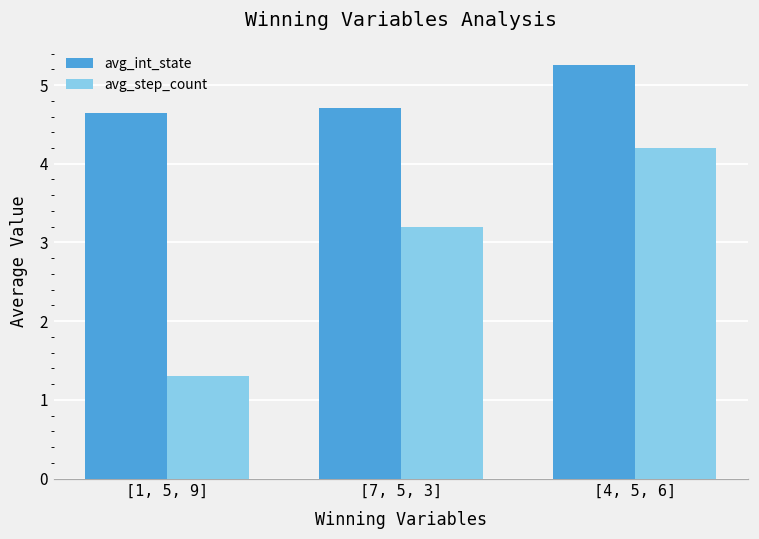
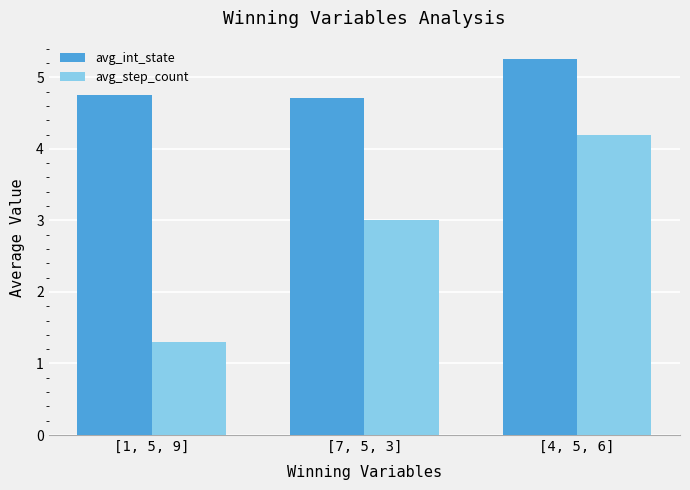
avg_int_state, [1, 5, 9]: 4.6 -> 4.8
avg_step_count, [7, 5, 3]: 3.2 -> 3.0
